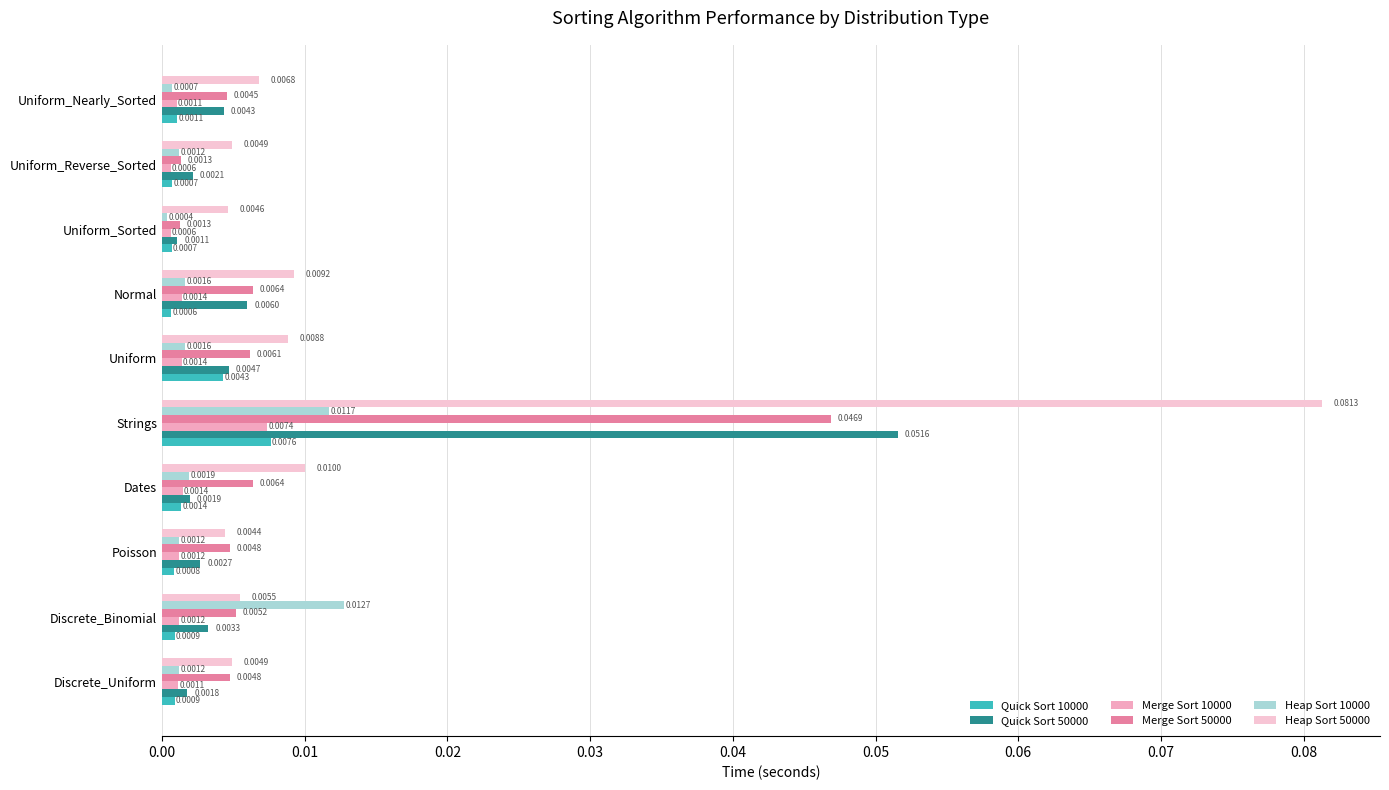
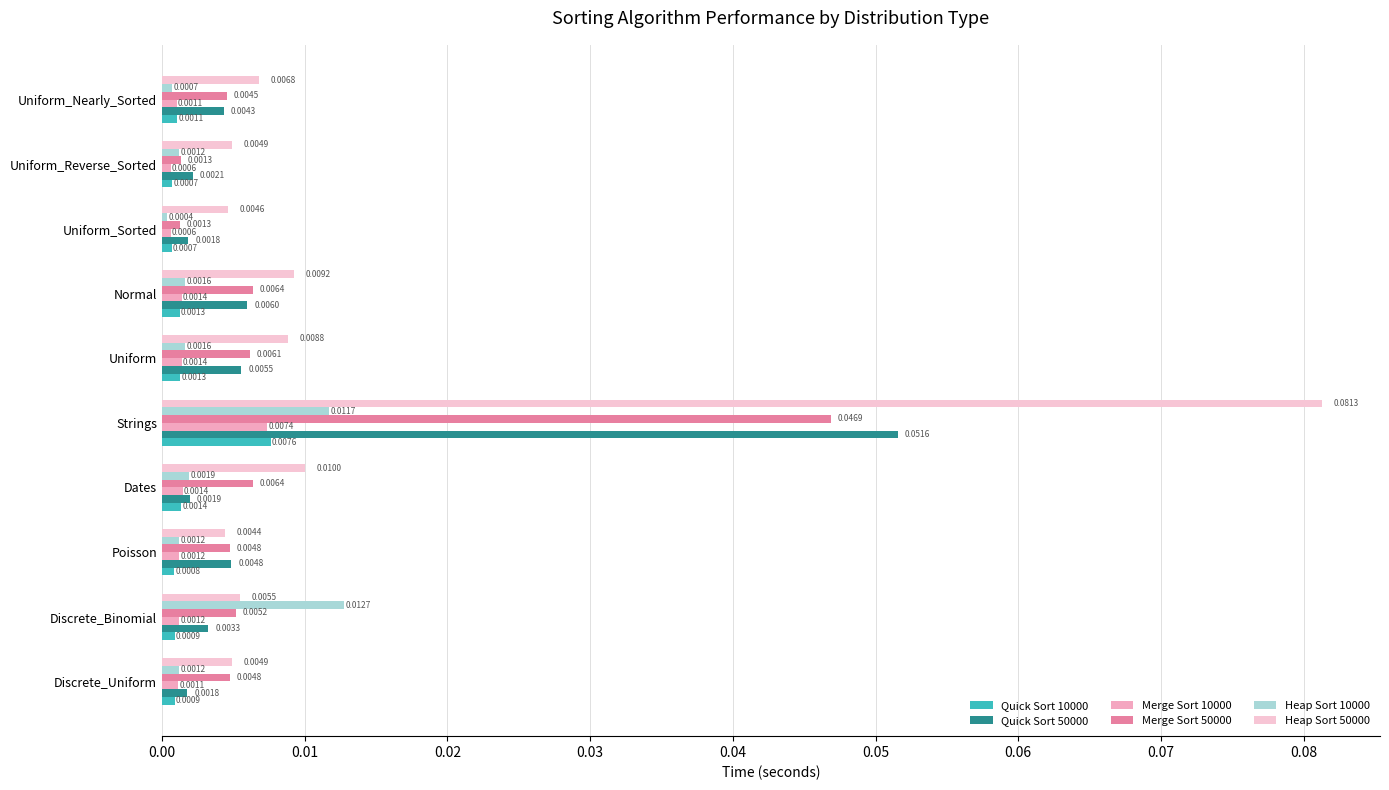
Quick Sort 50000, Uniform_Sorted: 0.0011 -> 0.0018
Quick Sort 10000, Normal: 0.0006 -> 0.0013
Quick Sort 50000, Uniform: 0.0047 -> 0.0055
Quick Sort 10000, Uniform: 0.0043 -> 0.0013
Quick Sort 50000, Poisson: 0.0027 -> 0.0048
